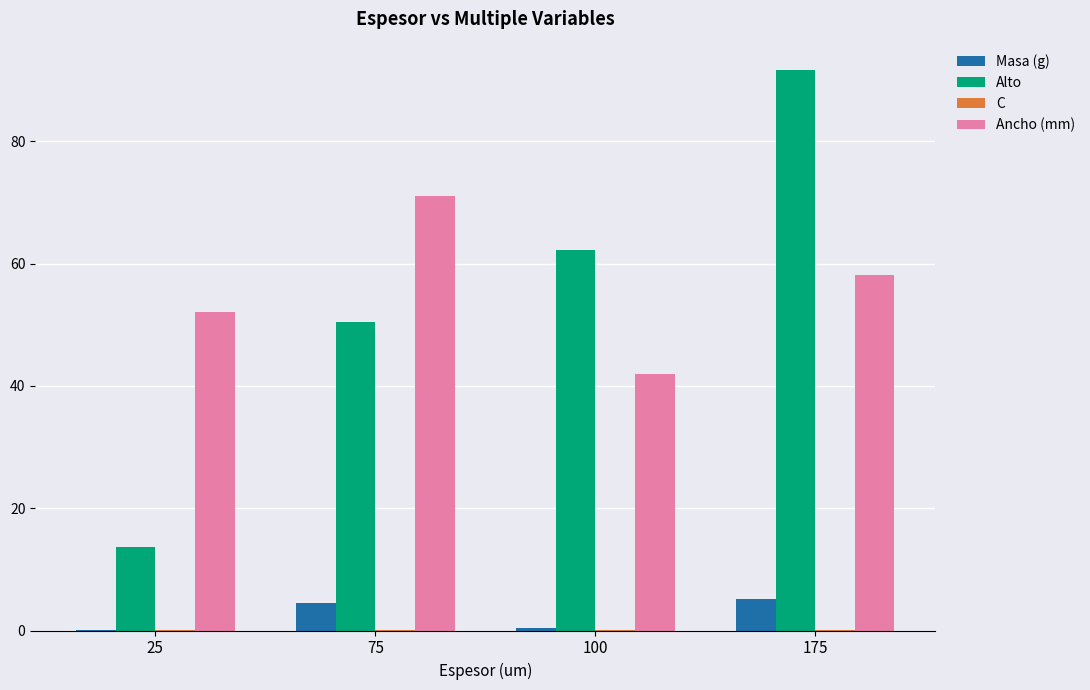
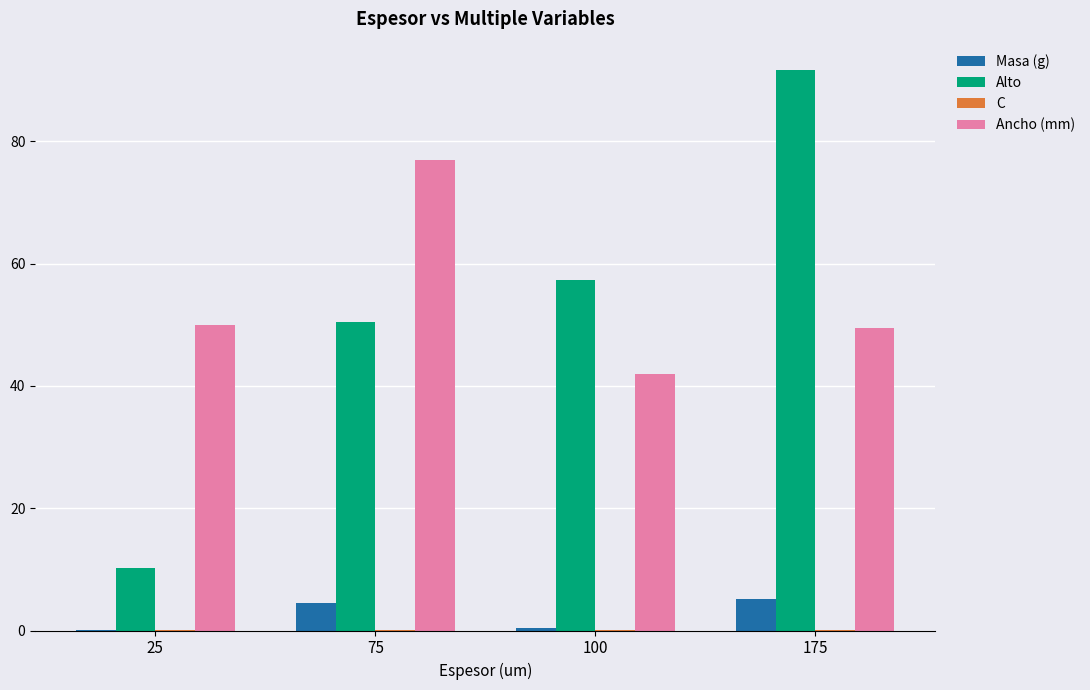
Alto, 25: 14 -> 10
Ancho (mm), 25: 52 -> 50
Ancho (mm), 75: 71 -> 77
Alto, 100: 62 -> 57
Ancho (mm), 175: 58 -> 50
